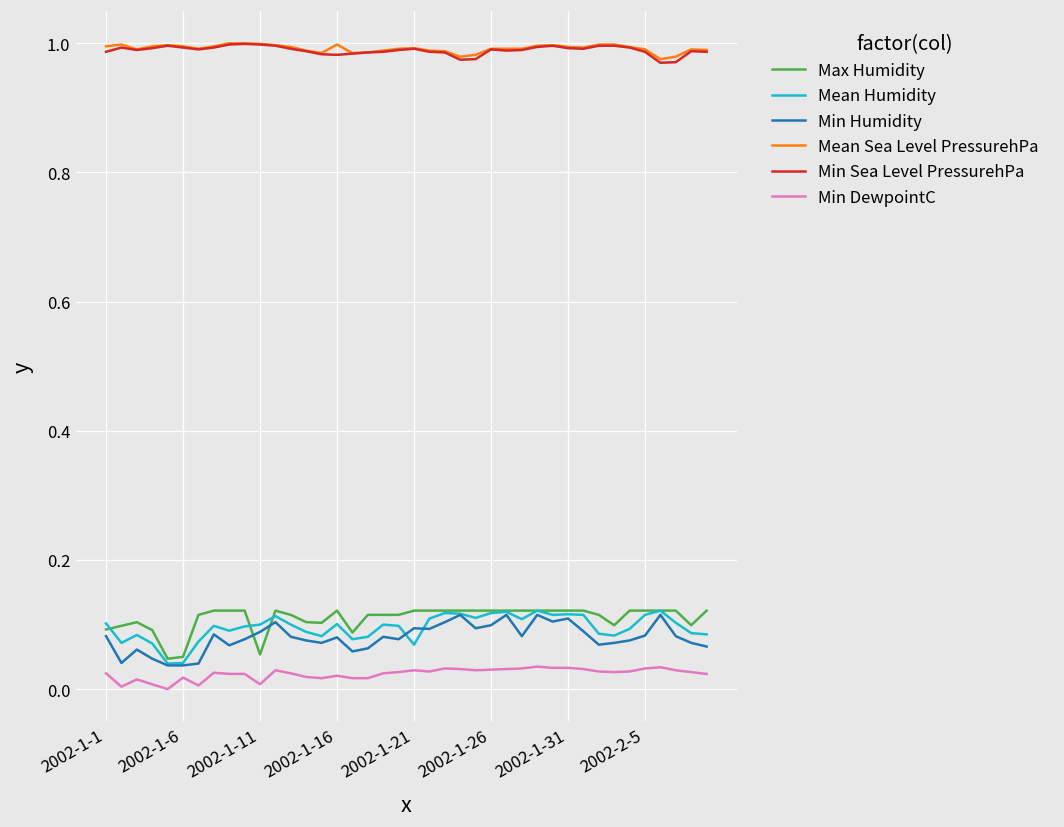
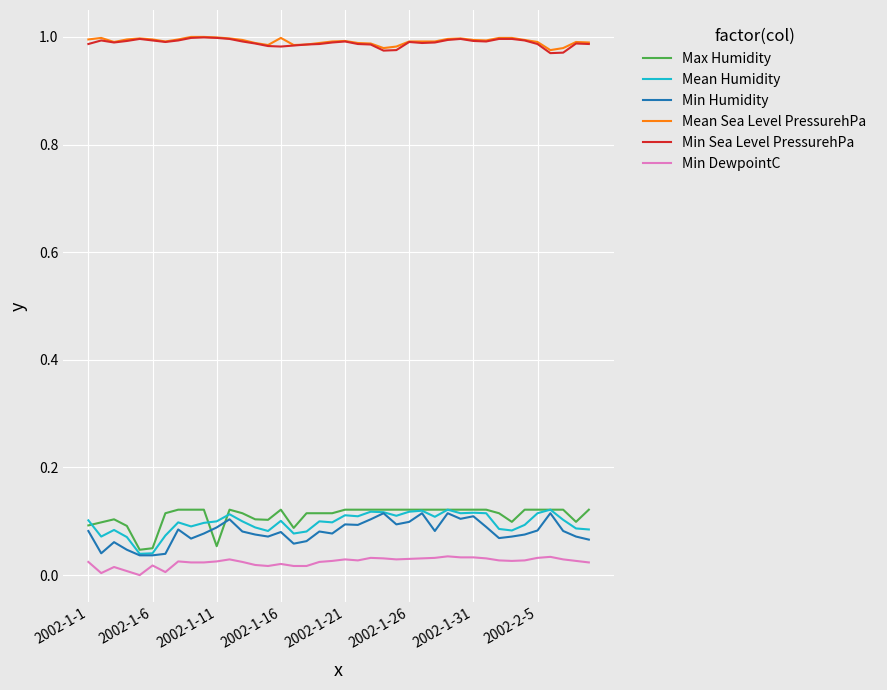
Min DewpointC, 2002-1-11: 0.01 -> 0.03
Mean Humidity, 2002-1-21: 0.07 -> 0.11
